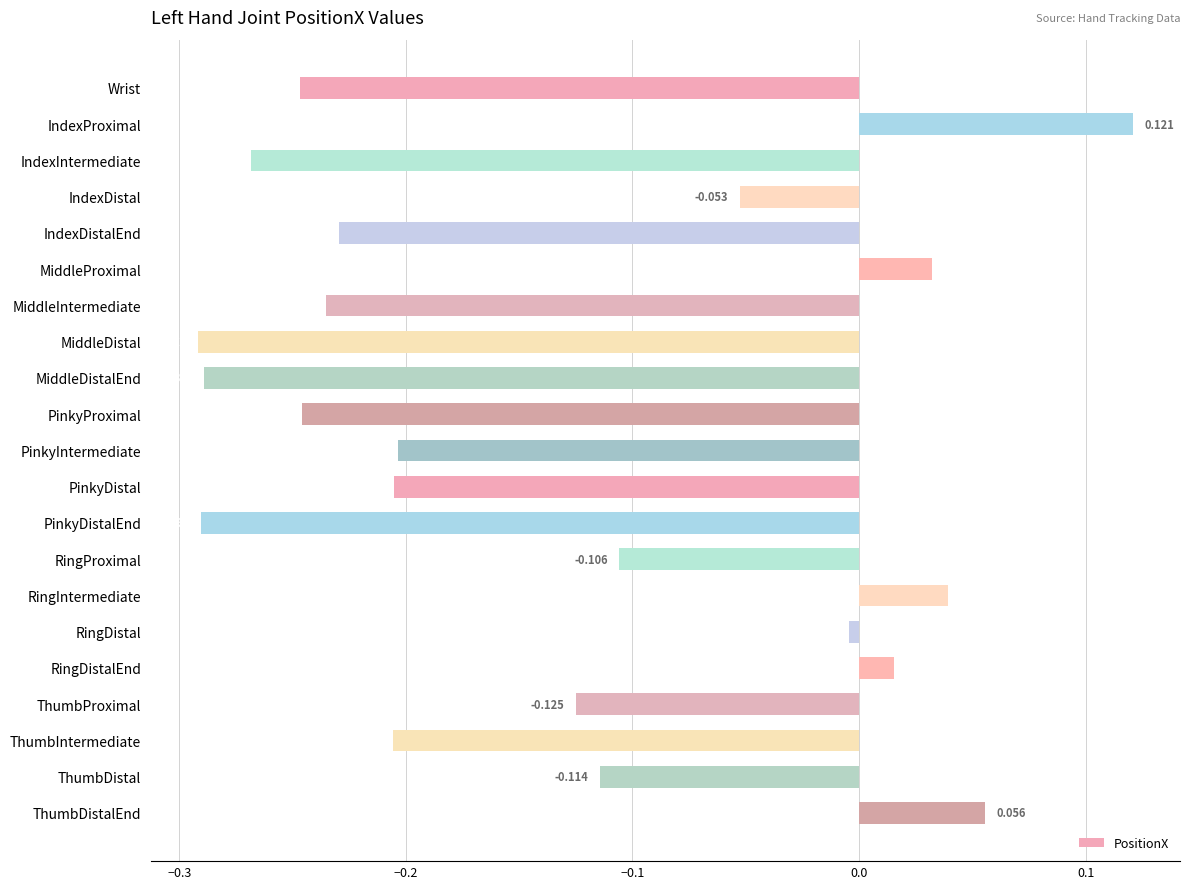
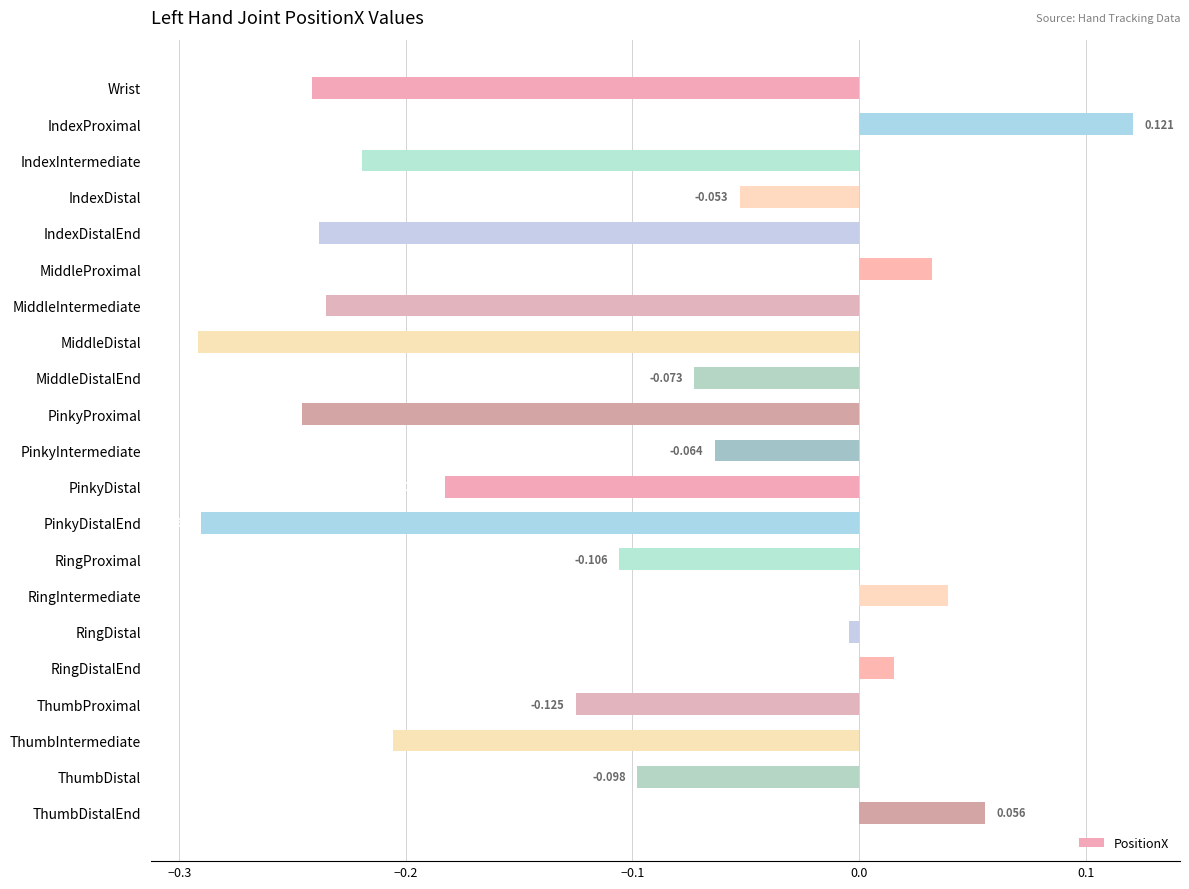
Wrist: -0.247 -> -0.241
IndexIntermediate: -0.268 -> -0.219
IndexDistalEnd: -0.230 -> -0.238
MiddleDistalEnd: -0.289 -> -0.073
PinkyIntermediate: -0.204 -> -0.064
PinkyDistal: -0.205 -> -0.183
ThumbDistal: -0.114 -> -0.098
